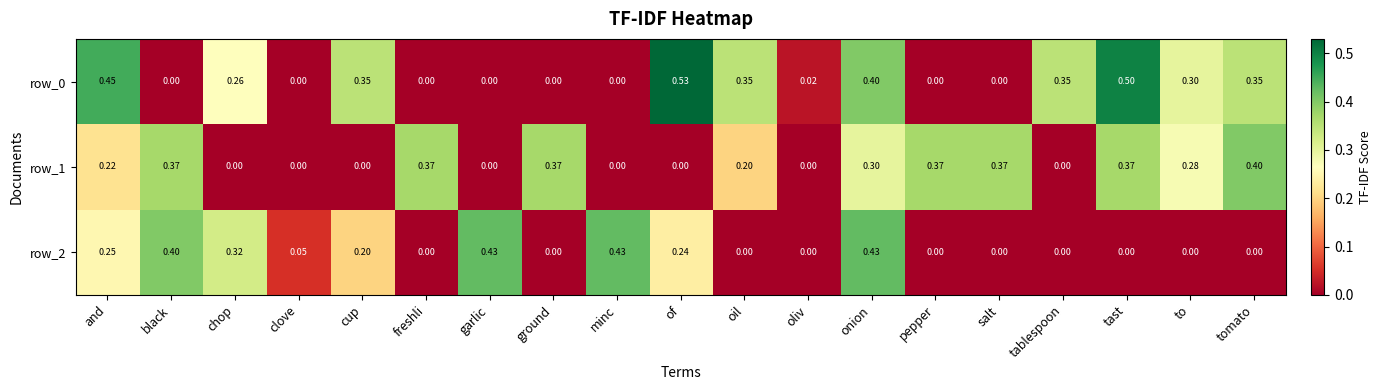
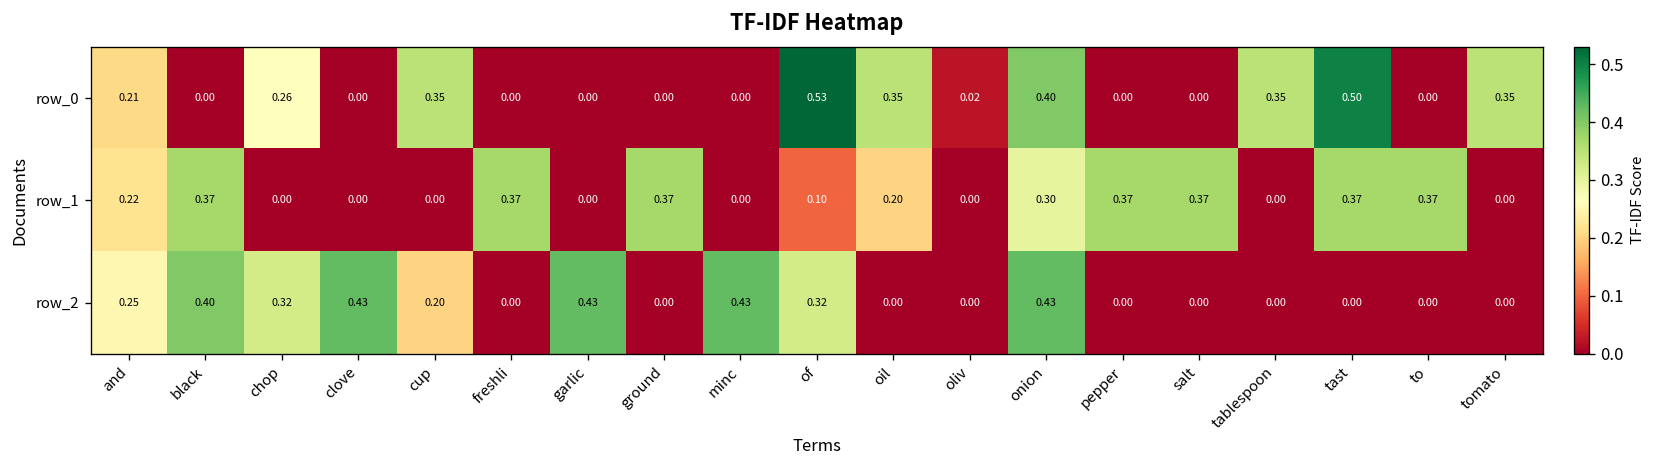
row_0, and: 0.45 -> 0.21
row_0, to: 0.30 -> 0.00
row_1, of: 0.00 -> 0.10
row_1, to: 0.28 -> 0.37
row_1, tomato: 0.40 -> 0.00
row_2, clove: 0.05 -> 0.43
row_2, of: 0.24 -> 0.32
